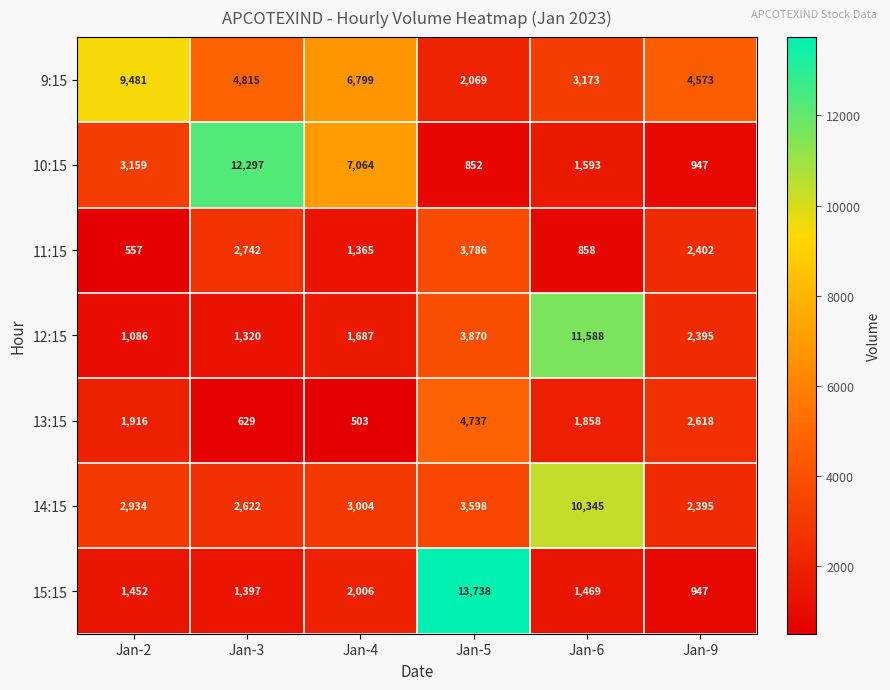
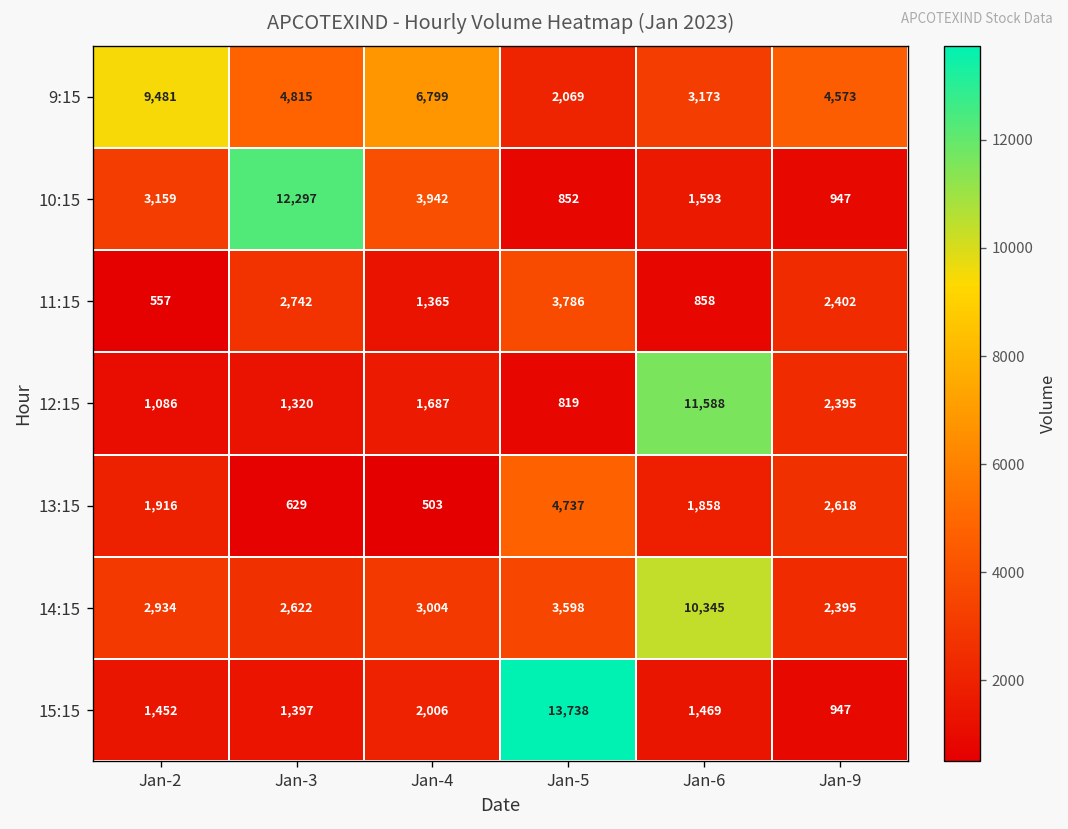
10:15, Jan-4: 7,064 -> 3,942
12:15, Jan-5: 3,870 -> 819
